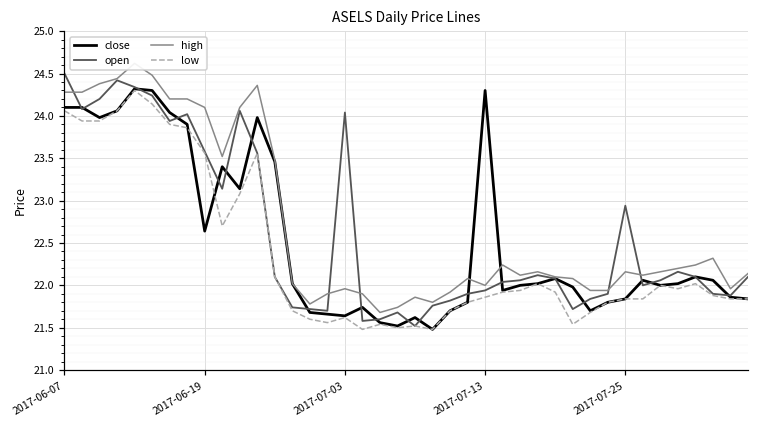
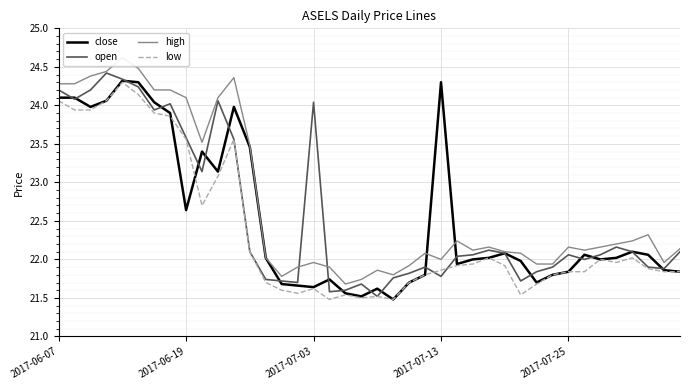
open, 2017-06-07: 24.5 -> 24.2
open, 2017-07-13: 21.9 -> 21.8
open, 2017-07-25: 22.9 -> 22.1
